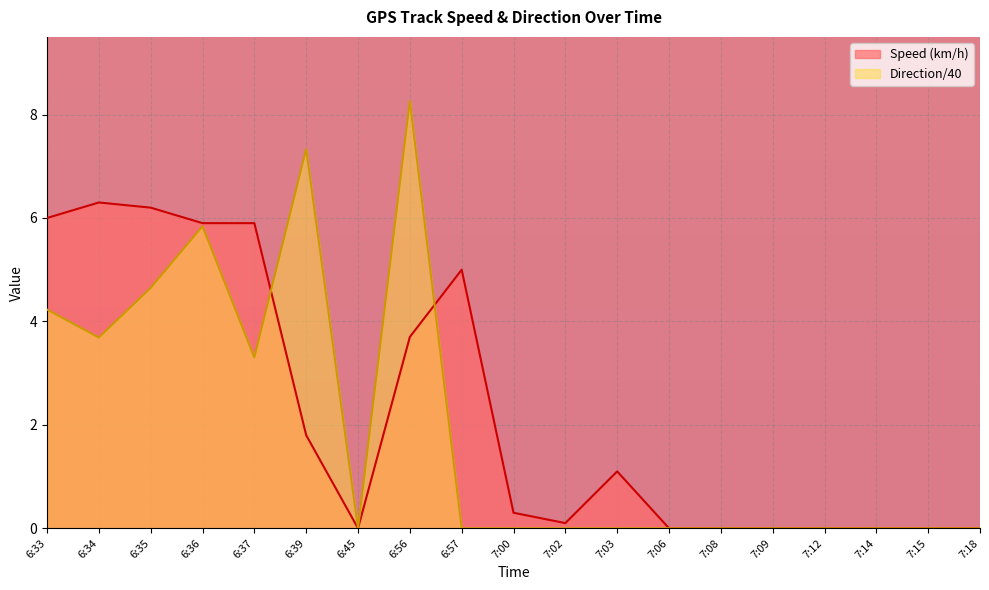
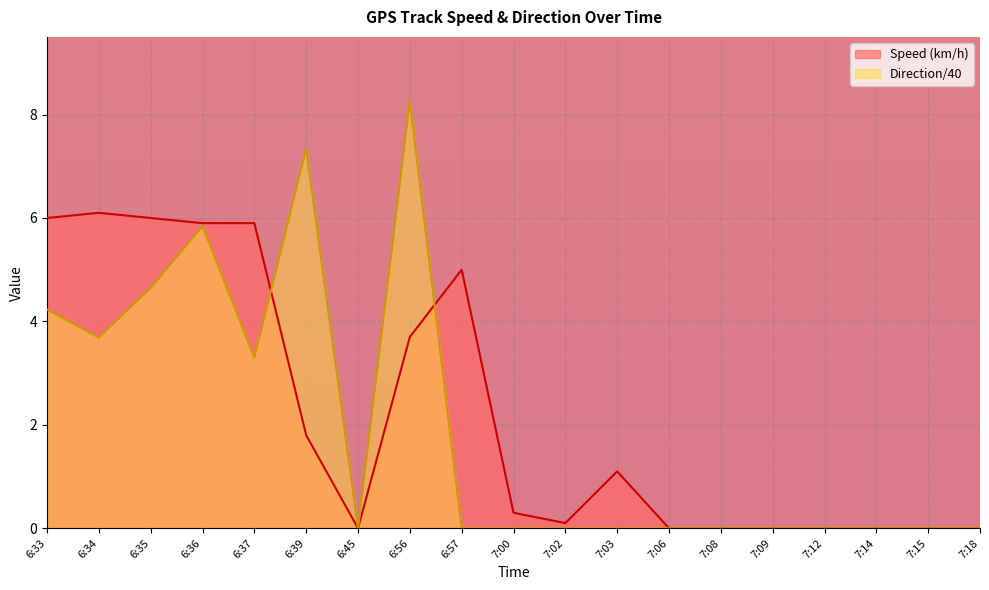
Speed (km/h), 6:34: 6.3 -> 6.1
Speed (km/h), 6:35: 6.2 -> 6.0
